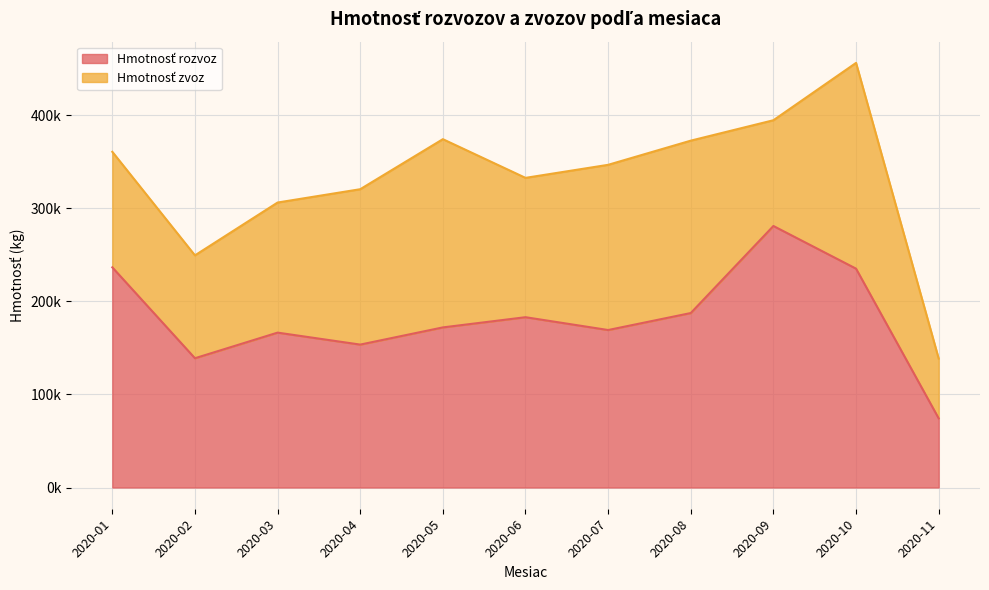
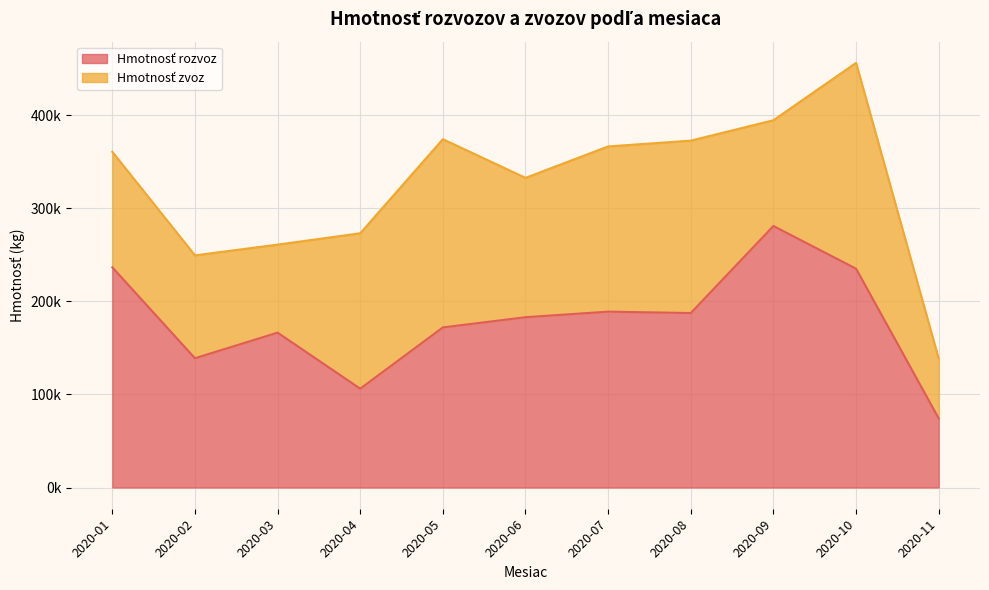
Hmotnosť zvoz, 2020-03: 140000 -> 90000
Hmotnosť rozvoz, 2020-04: 150000 -> 110000
Hmotnosť rozvoz, 2020-07: 170000 -> 190000
